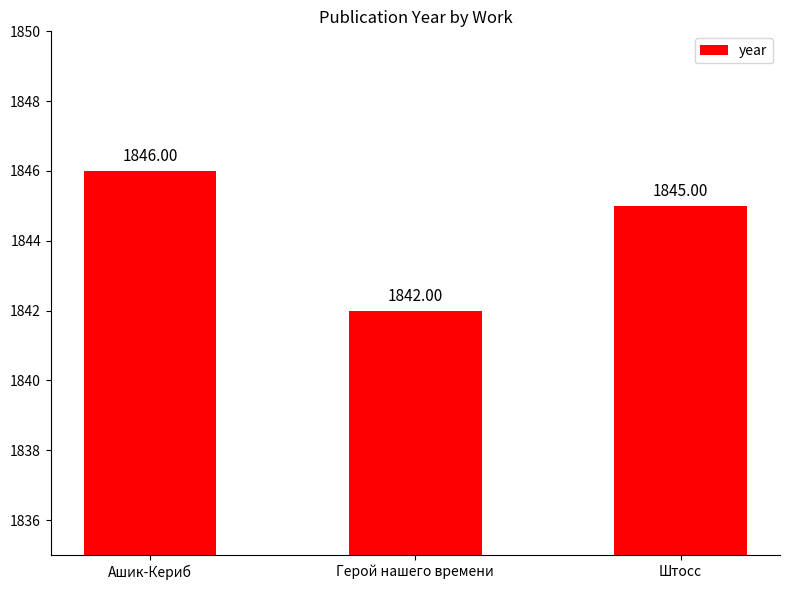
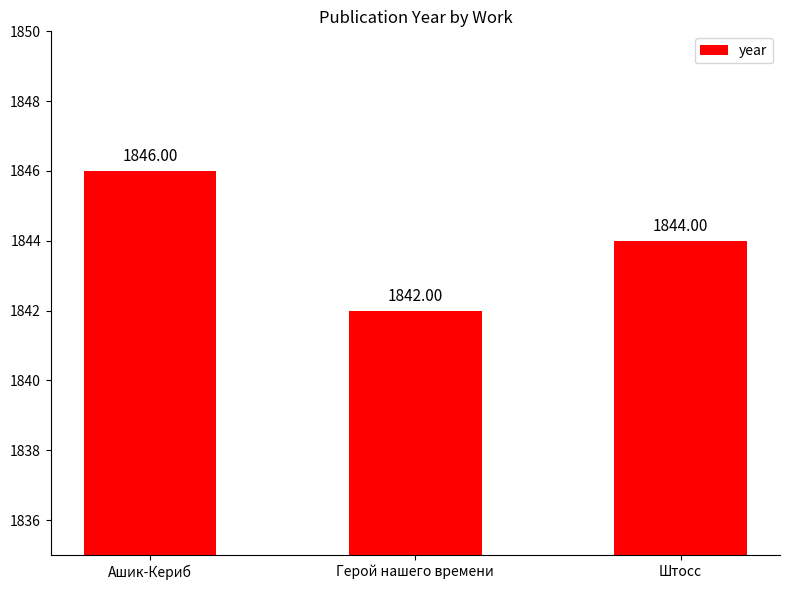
Штосс: 1845.00 -> 1844.00
